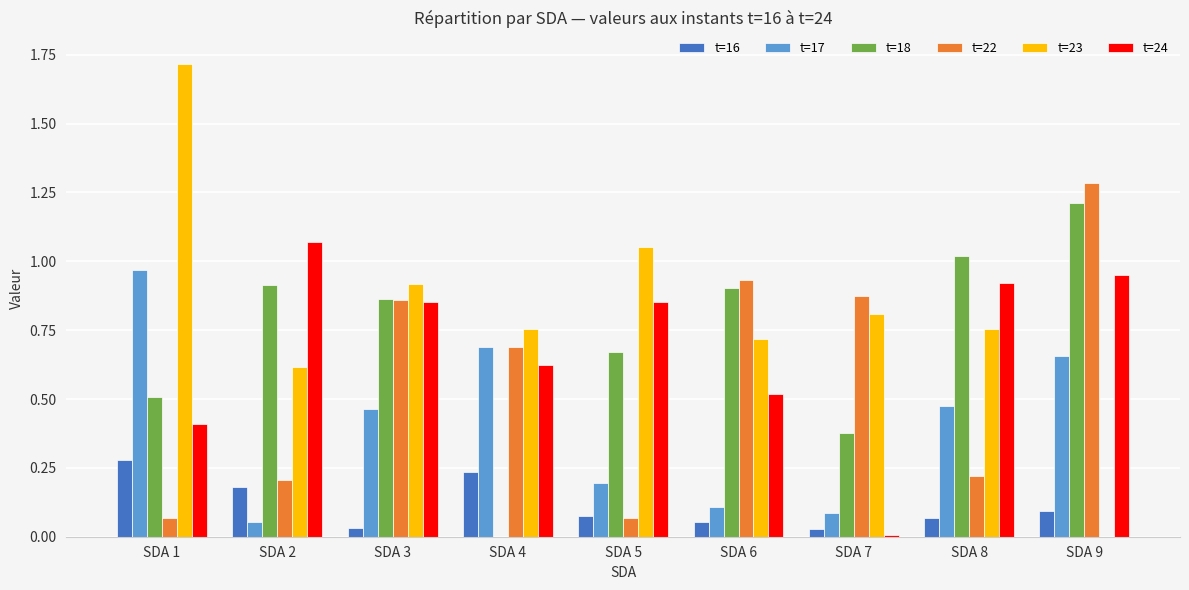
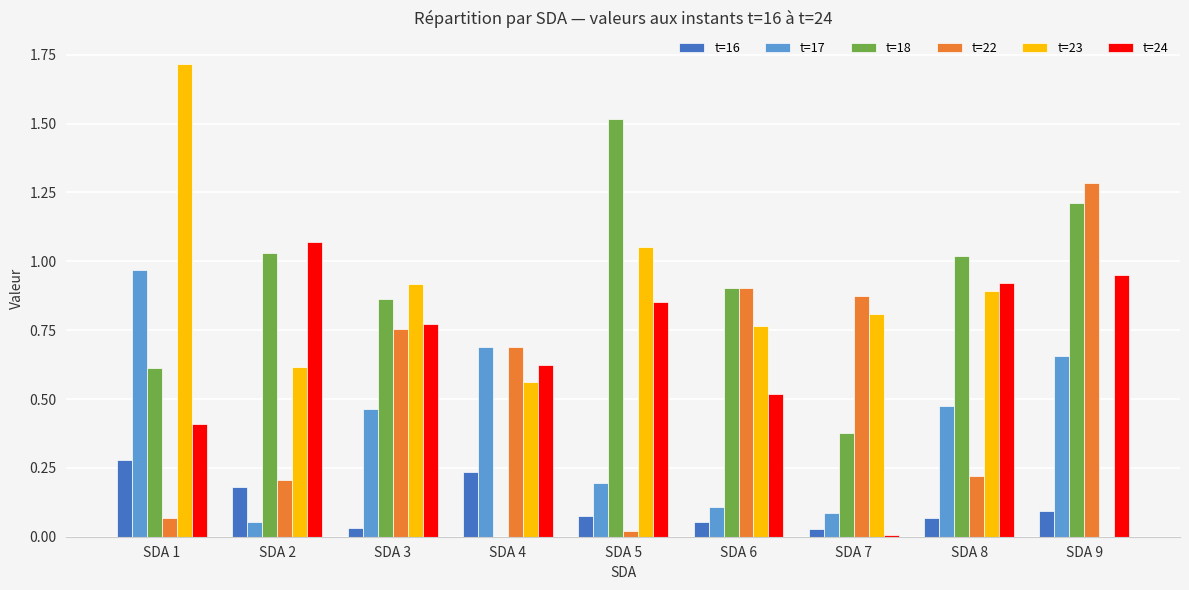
t=18, SDA 1: 0.51 -> 0.61
t=18, SDA 2: 0.91 -> 1.03
t=22, SDA 3: 0.86 -> 0.75
t=24, SDA 3: 0.85 -> 0.77
t=23, SDA 4: 0.76 -> 0.56
t=18, SDA 5: 0.67 -> 1.52
t=22, SDA 5: 0.07 -> 0.02
t=22, SDA 6: 0.93 -> 0.90
t=23, SDA 6: 0.72 -> 0.77
t=23, SDA 8: 0.75 -> 0.89
